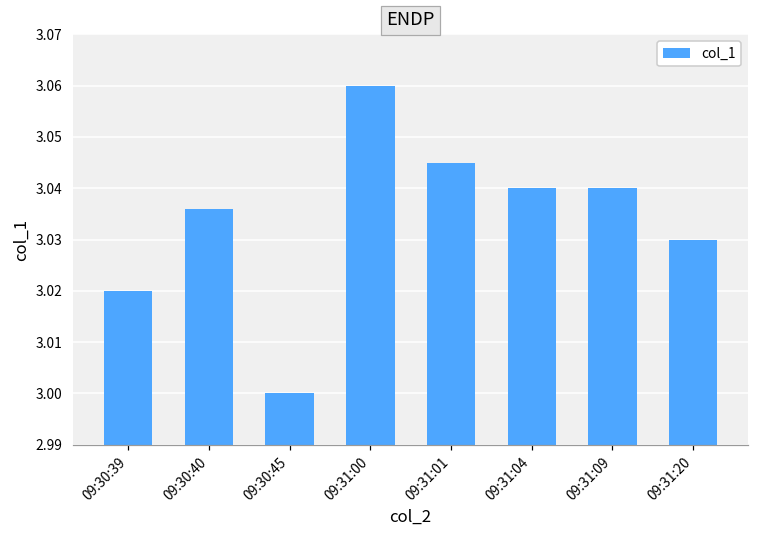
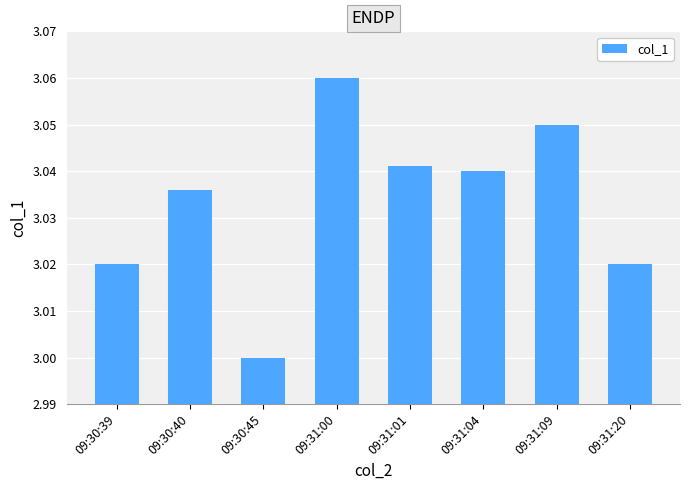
09:31:01: 3.045 -> 3.041
09:31:09: 3.04 -> 3.05
09:31:20: 3.03 -> 3.02
